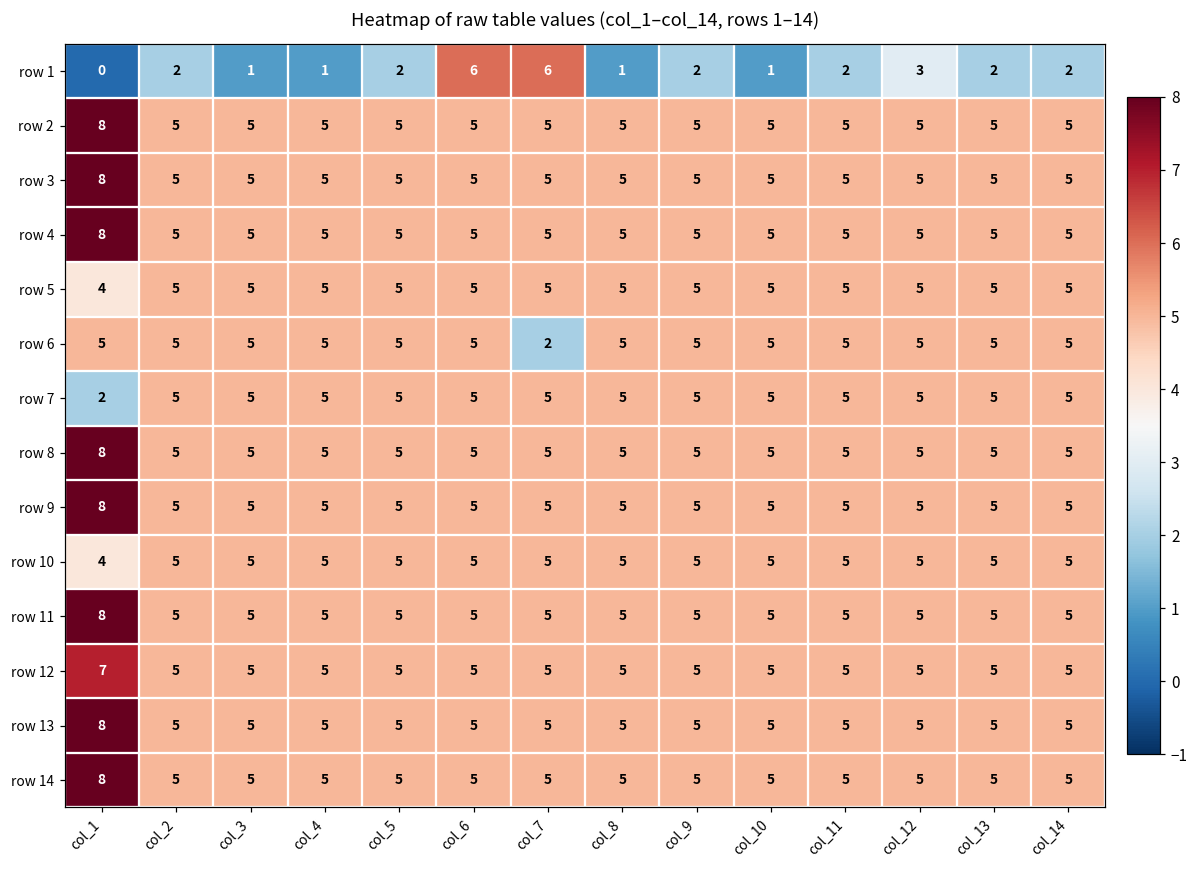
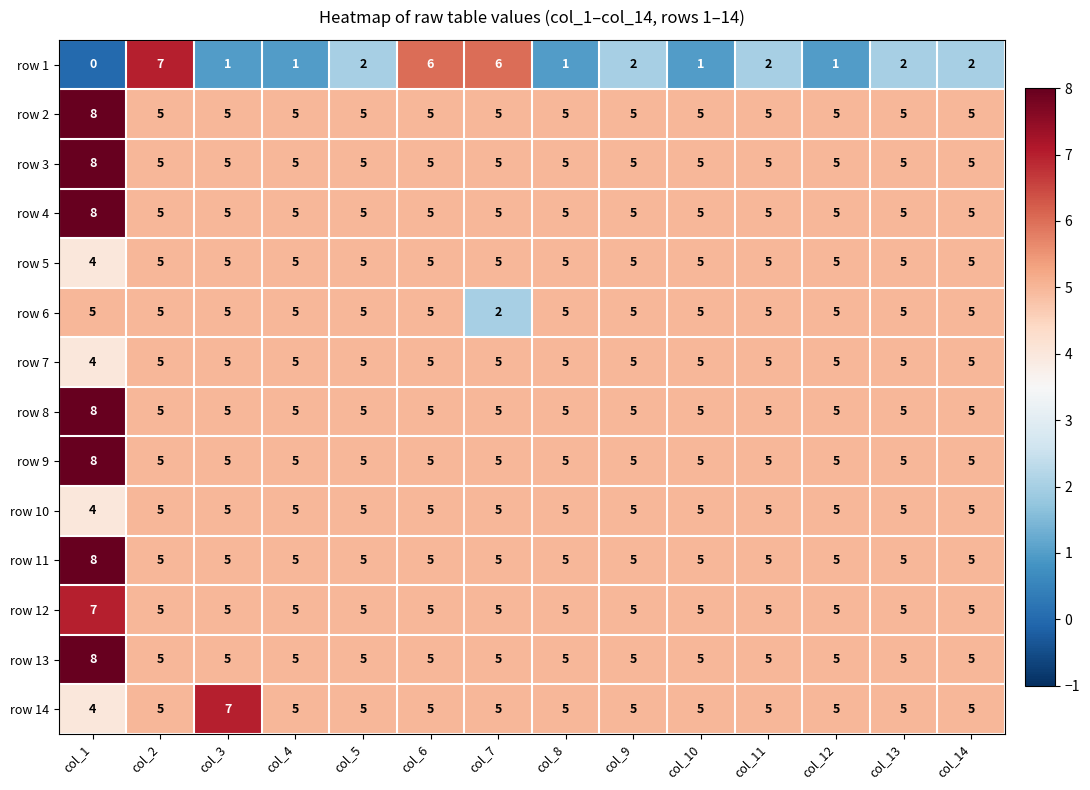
row 1, col_2: 2 -> 7
row 1, col_12: 3 -> 1
row 7, col_1: 2 -> 4
row 14, col_1: 8 -> 4
row 14, col_3: 5 -> 7
